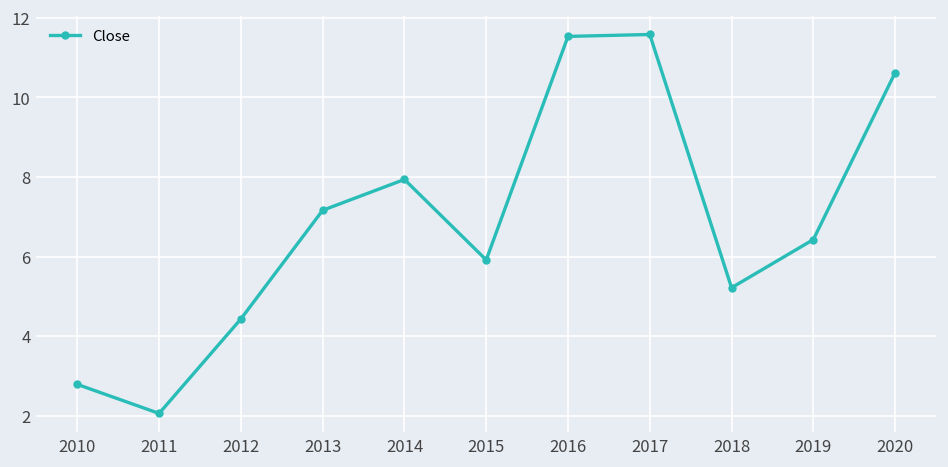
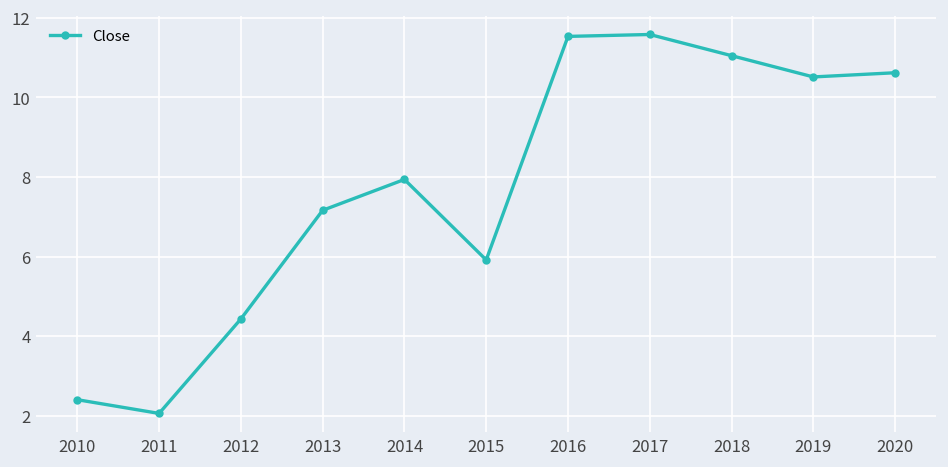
2010: 2.8 -> 2.4
2018: 5.2 -> 11.0
2019: 6.4 -> 10.5
